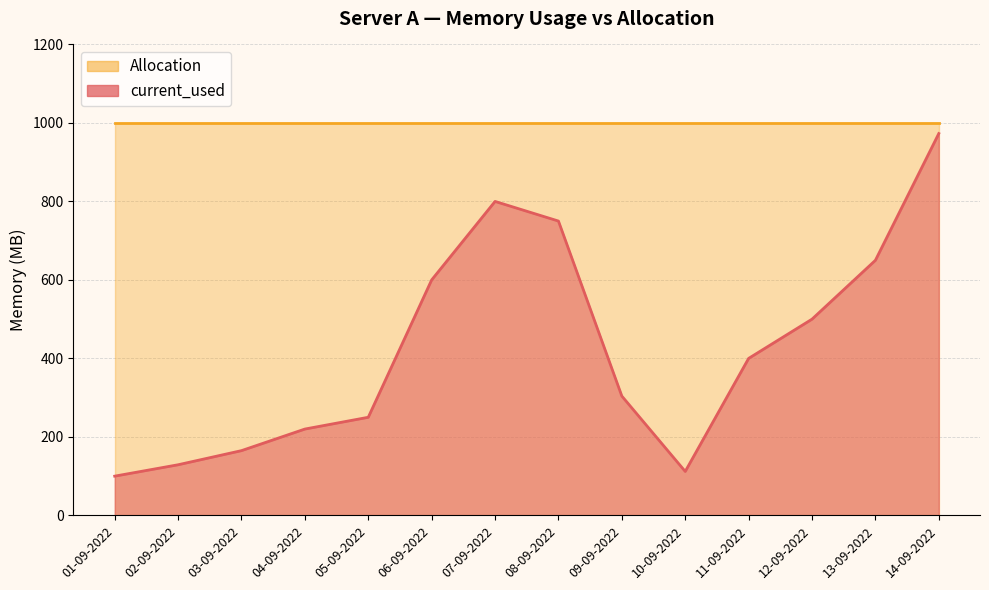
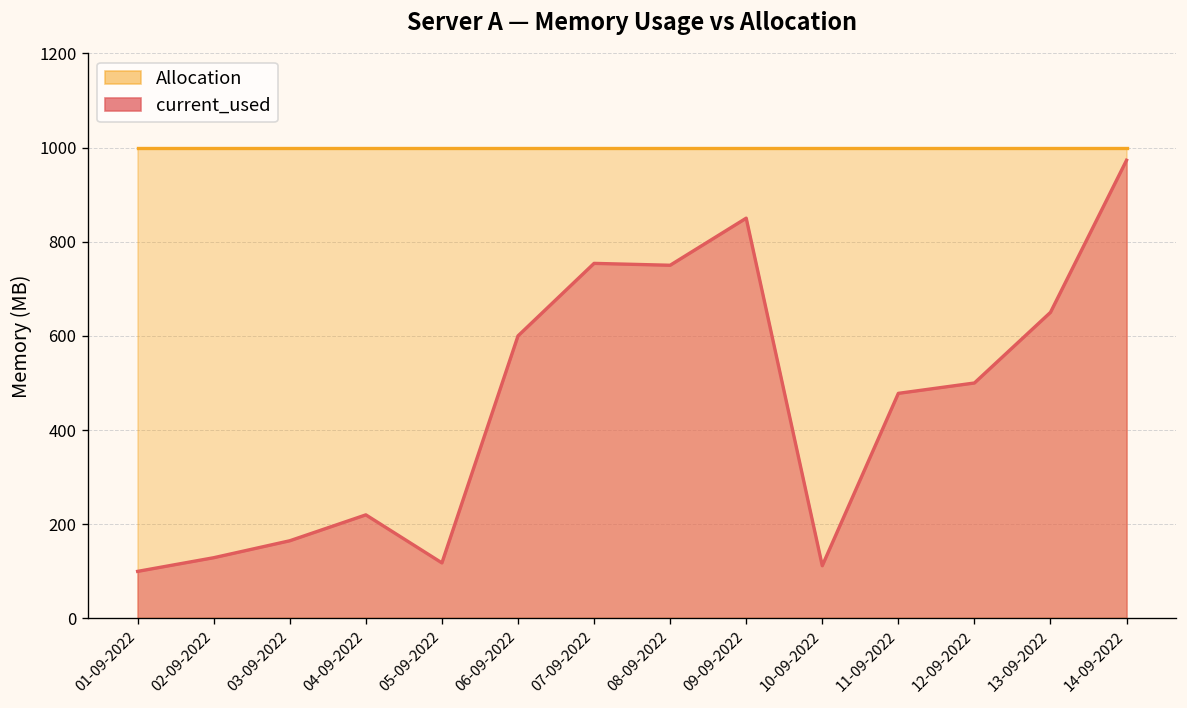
current_used, 05-09-2022: 250 -> 120
current_used, 07-09-2022: 800 -> 750
current_used, 09-09-2022: 300 -> 850
current_used, 11-09-2022: 400 -> 480
